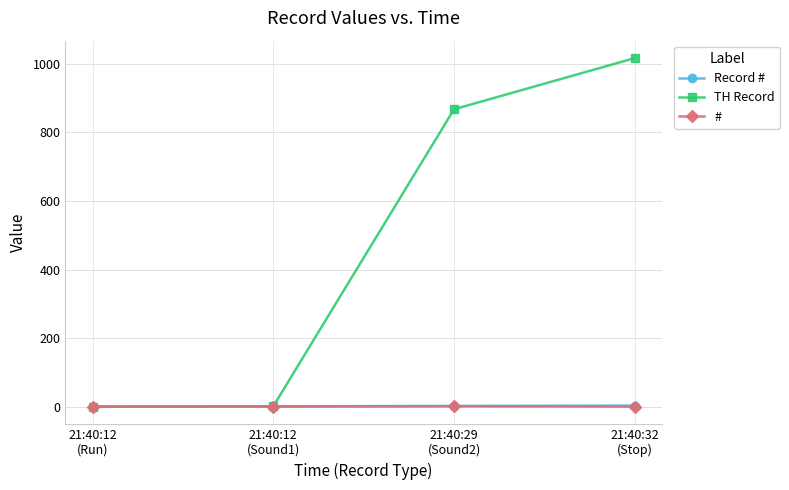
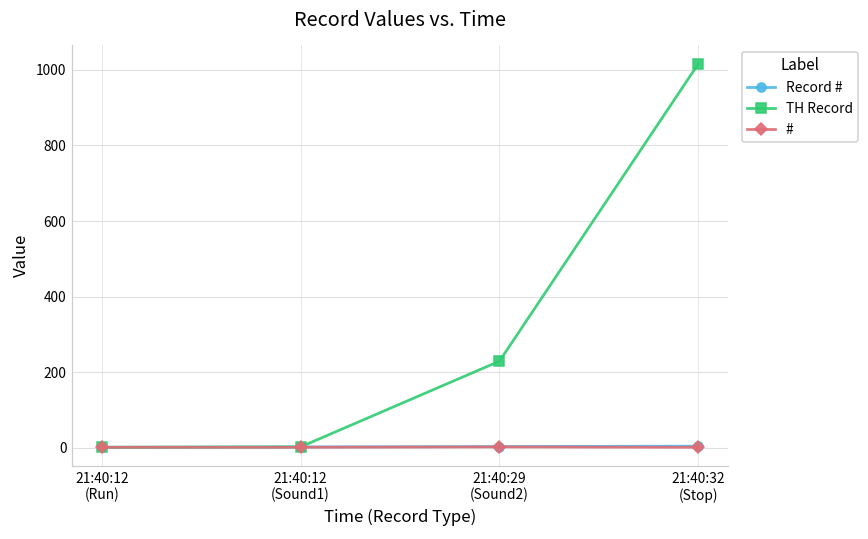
TH Record, 21:40:29 (Sound2): 870 -> 230
